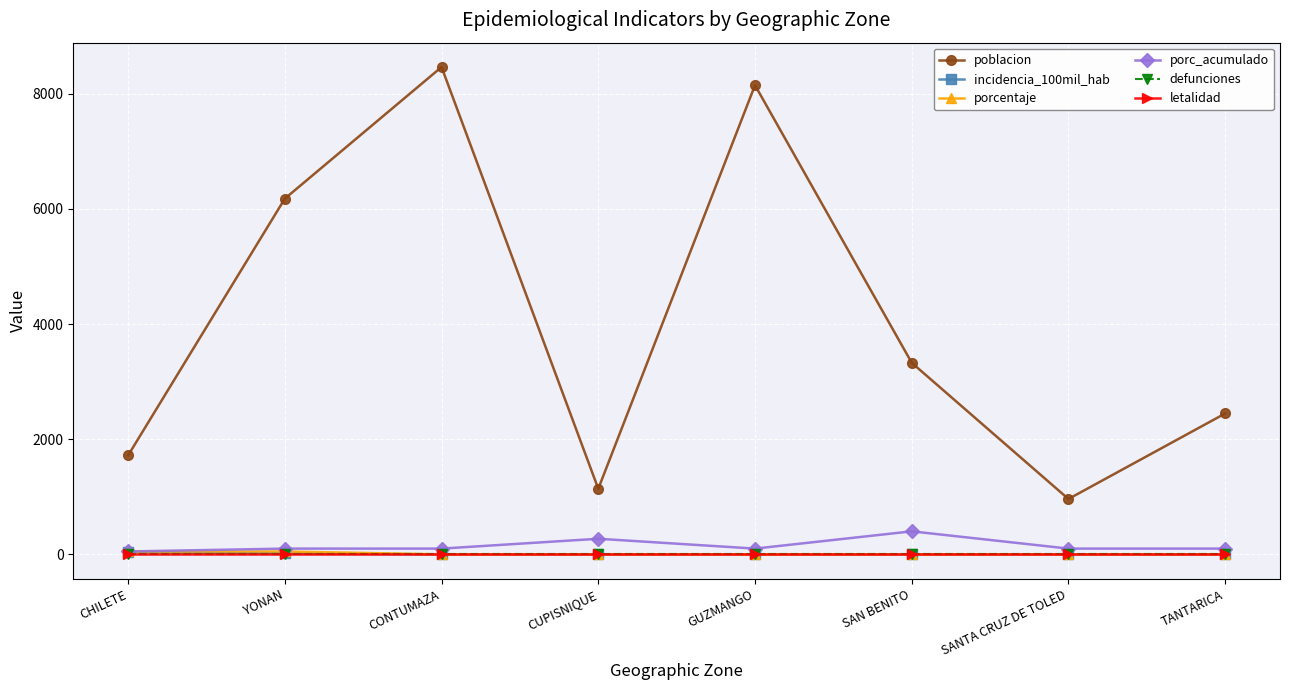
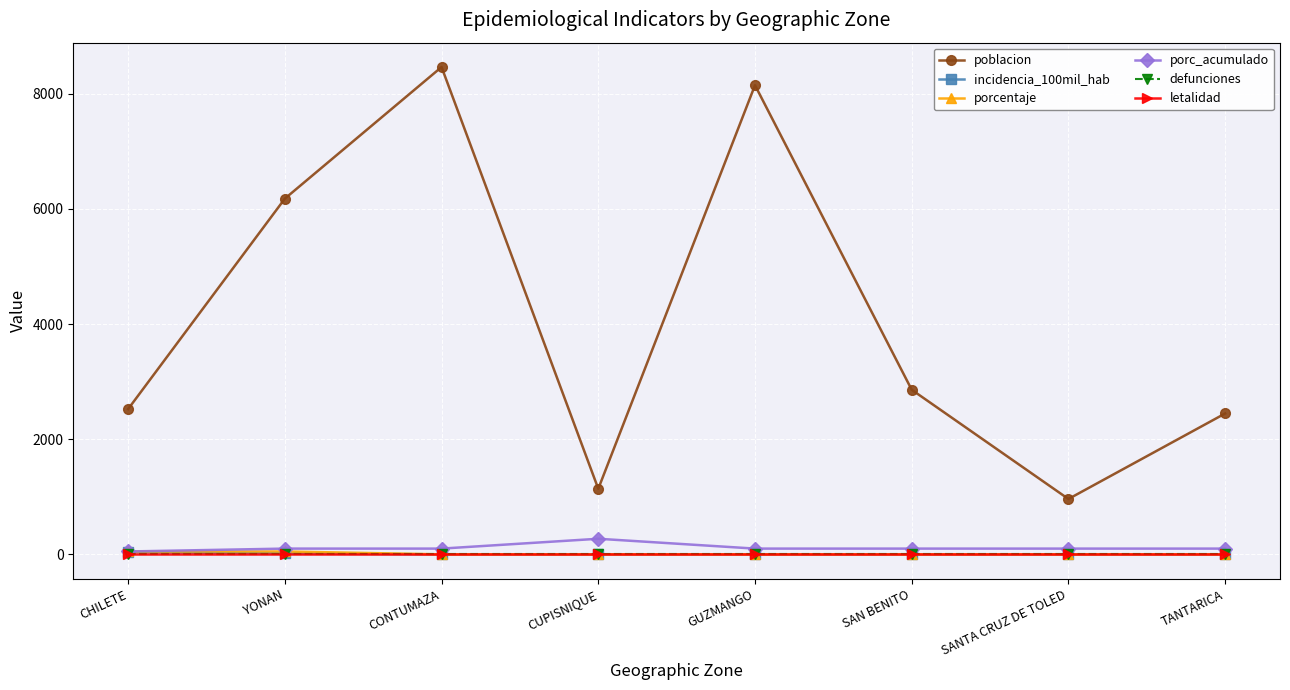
poblacion, CHILETE: 1700 -> 2500
poblacion, SAN BENITO: 3300 -> 2900
porc_acumulado, SAN BENITO: 400 -> 100
